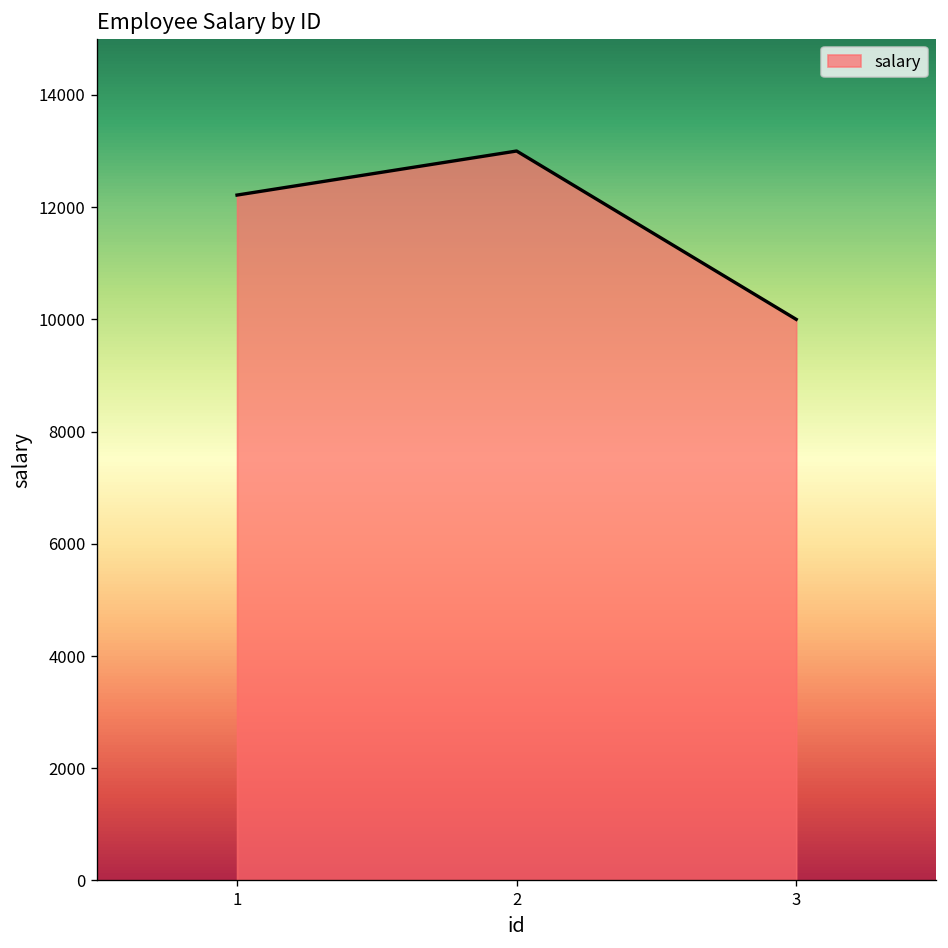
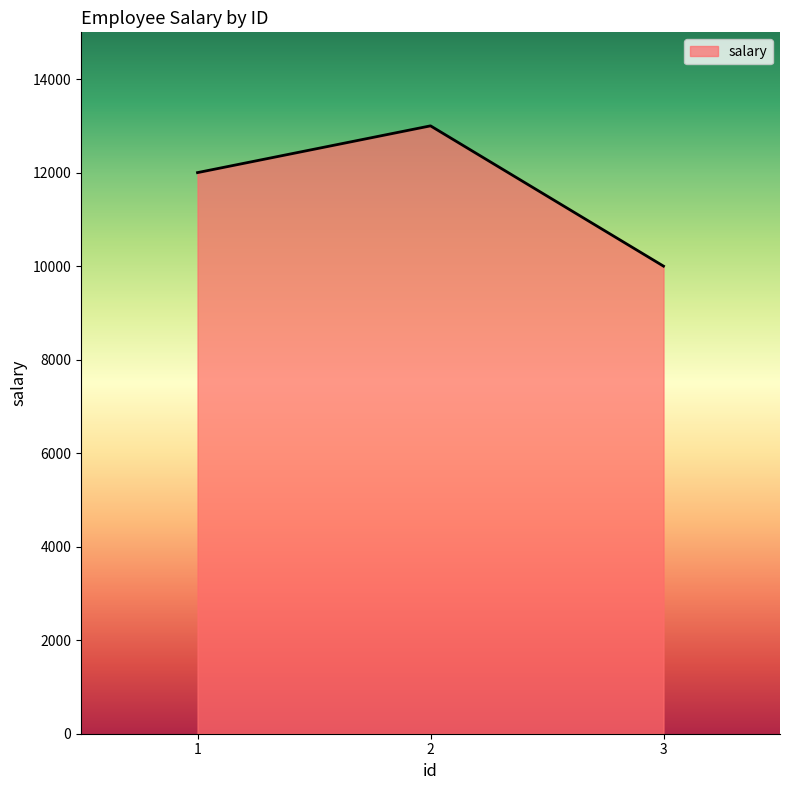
1: 12200 -> 12000
